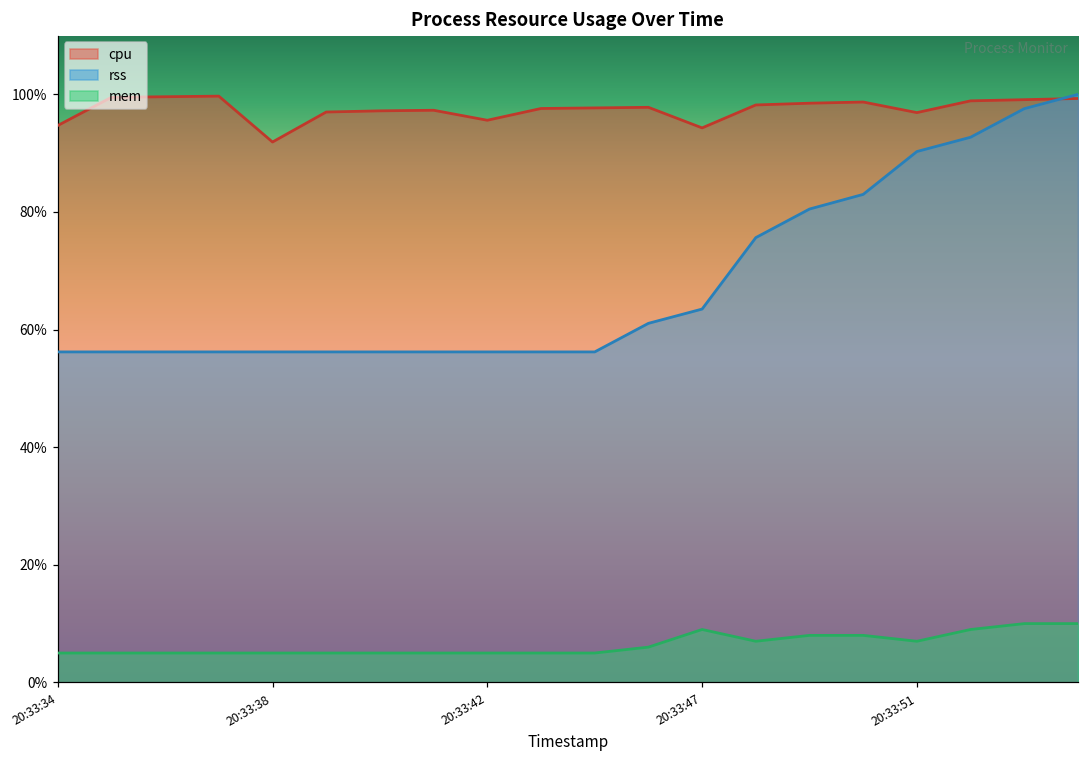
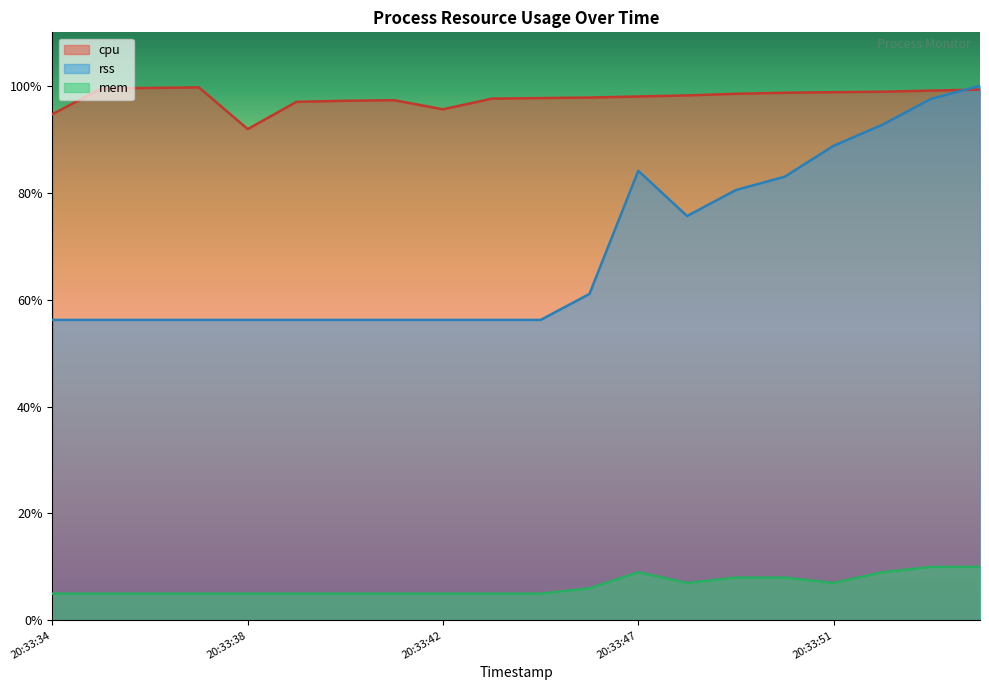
cpu, 20:33:47: 94% -> 98%
rss, 20:33:47: 63% -> 84%
cpu, 20:33:51: 97% -> 99%
rss, 20:33:51: 90% -> 89%
